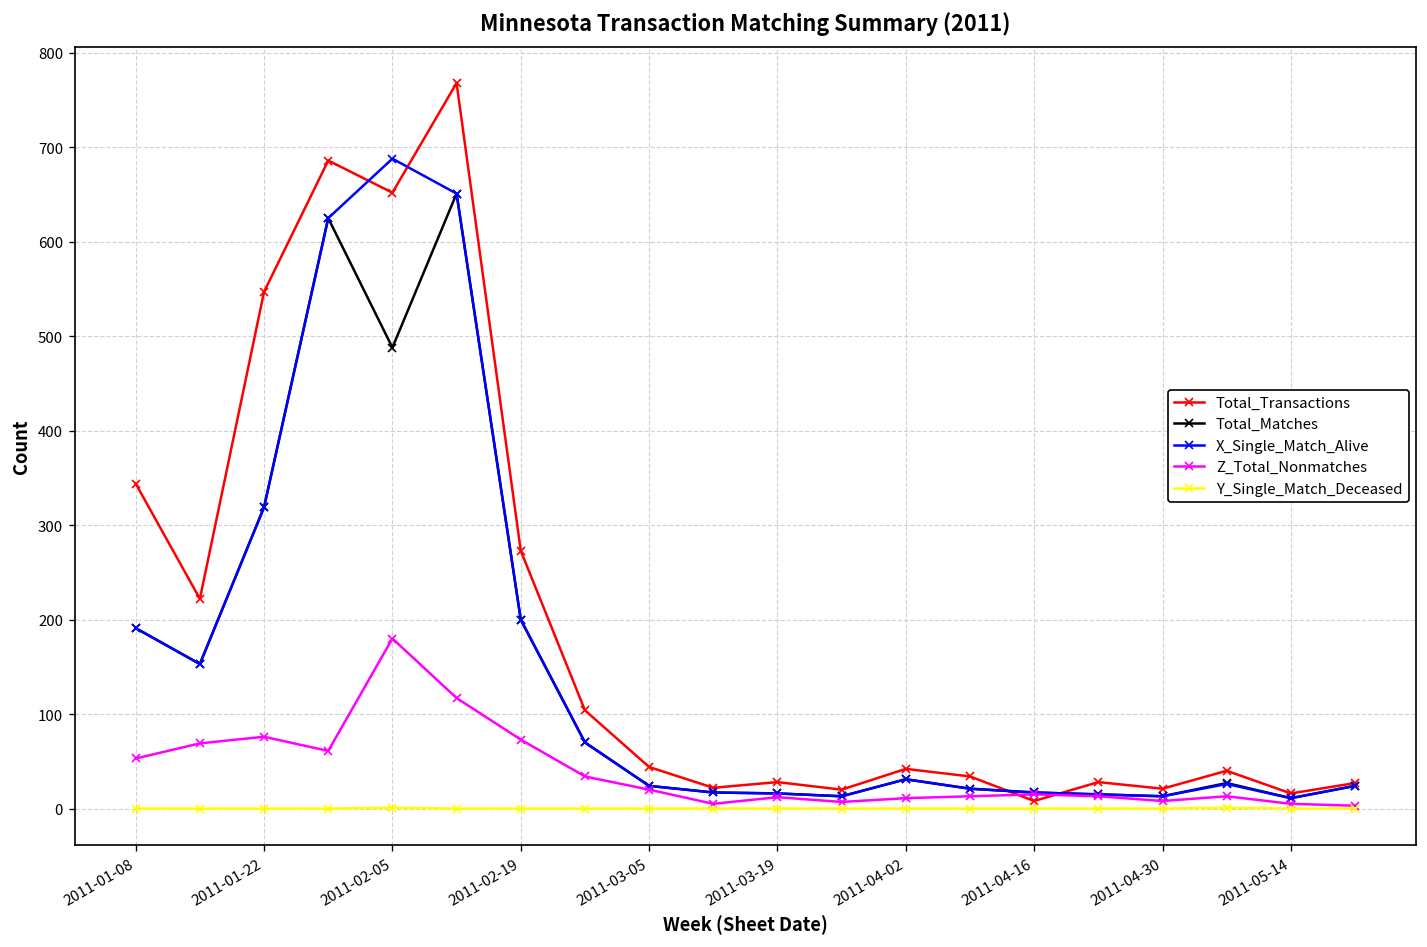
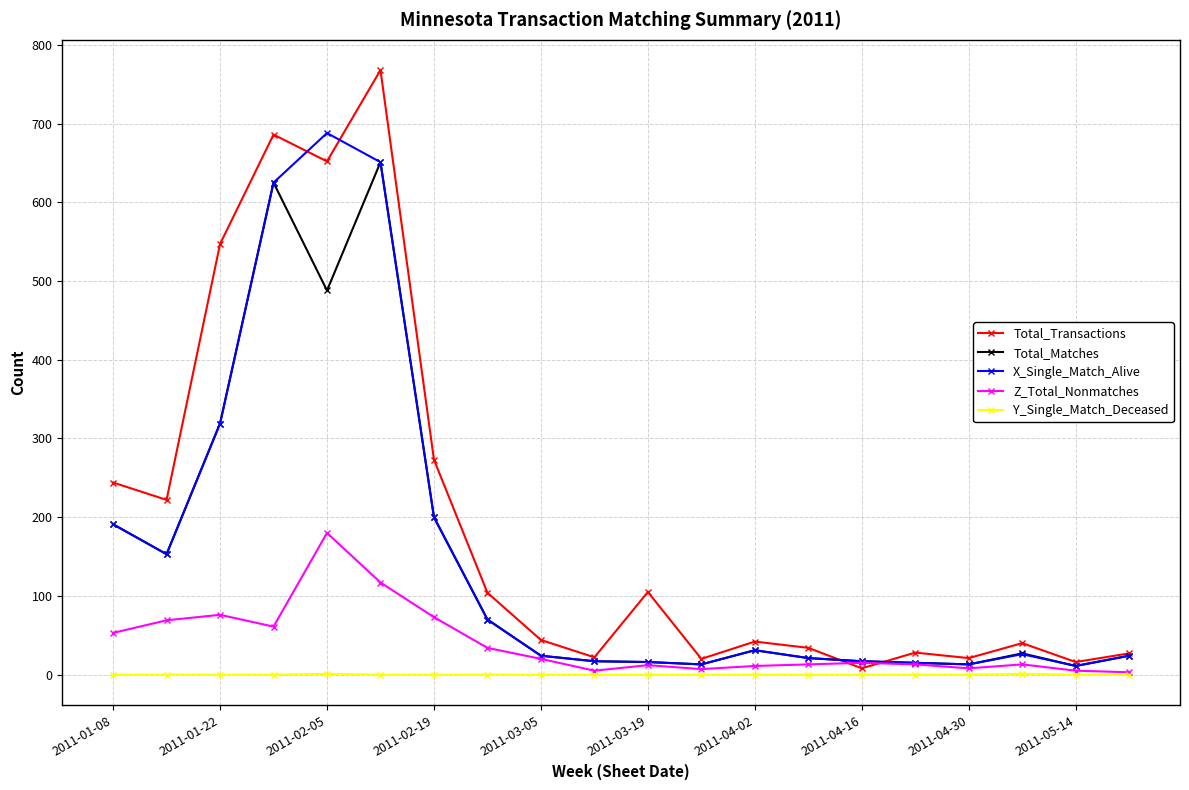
Total_Transactions, 2011-01-08: 340 -> 240
Total_Transactions, 2011-03-19: 30 -> 110
